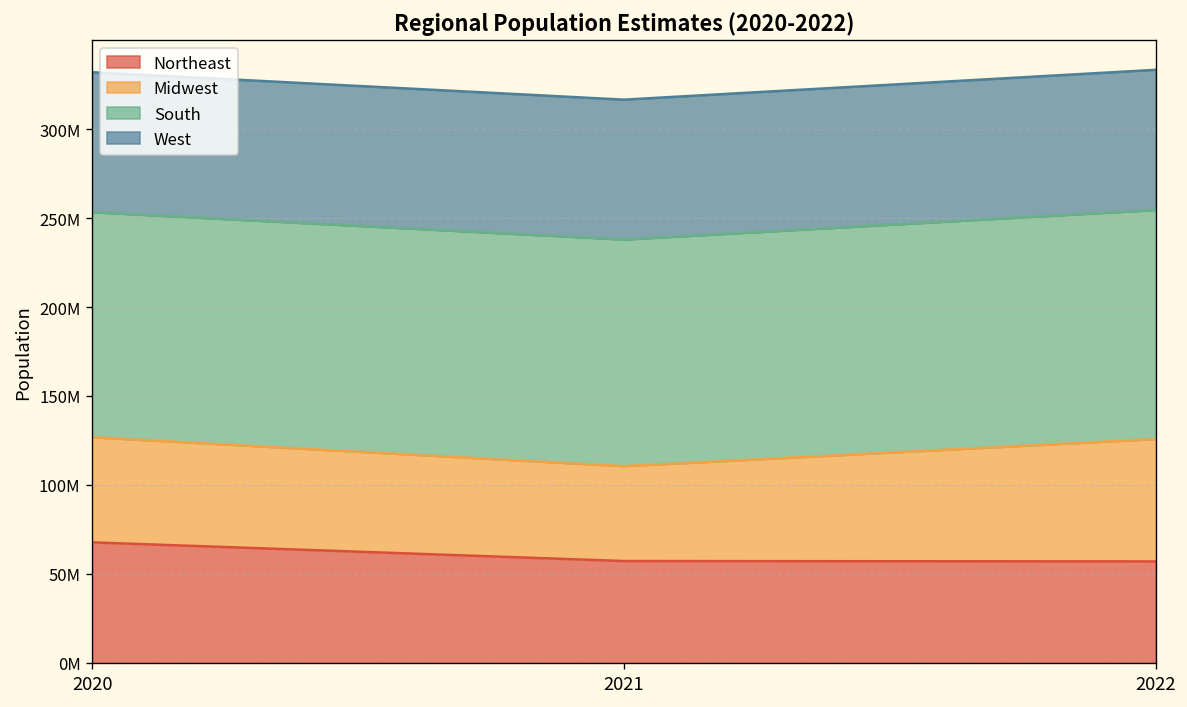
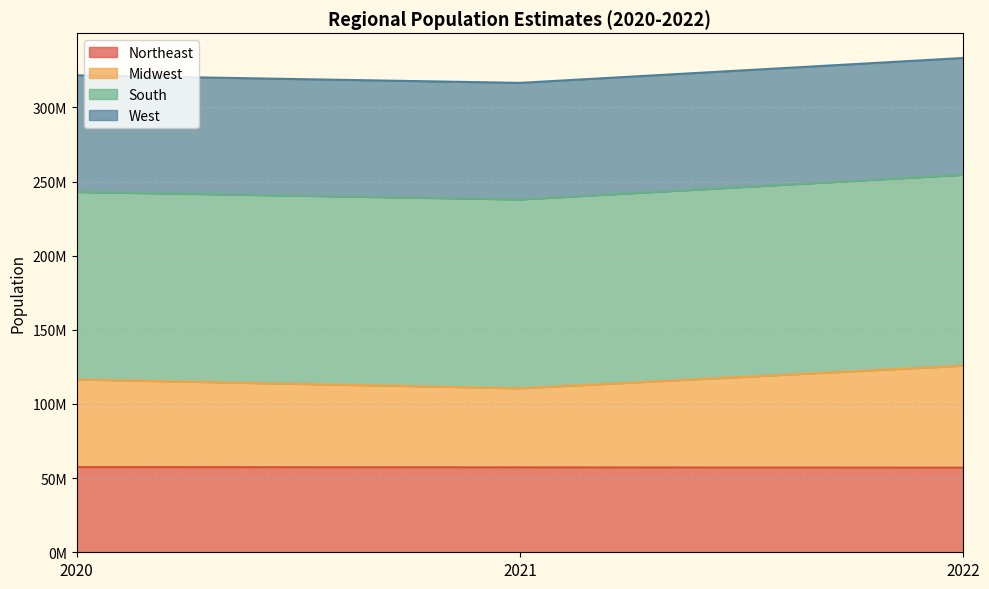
Northeast, 2020: 68000000 -> 57000000
